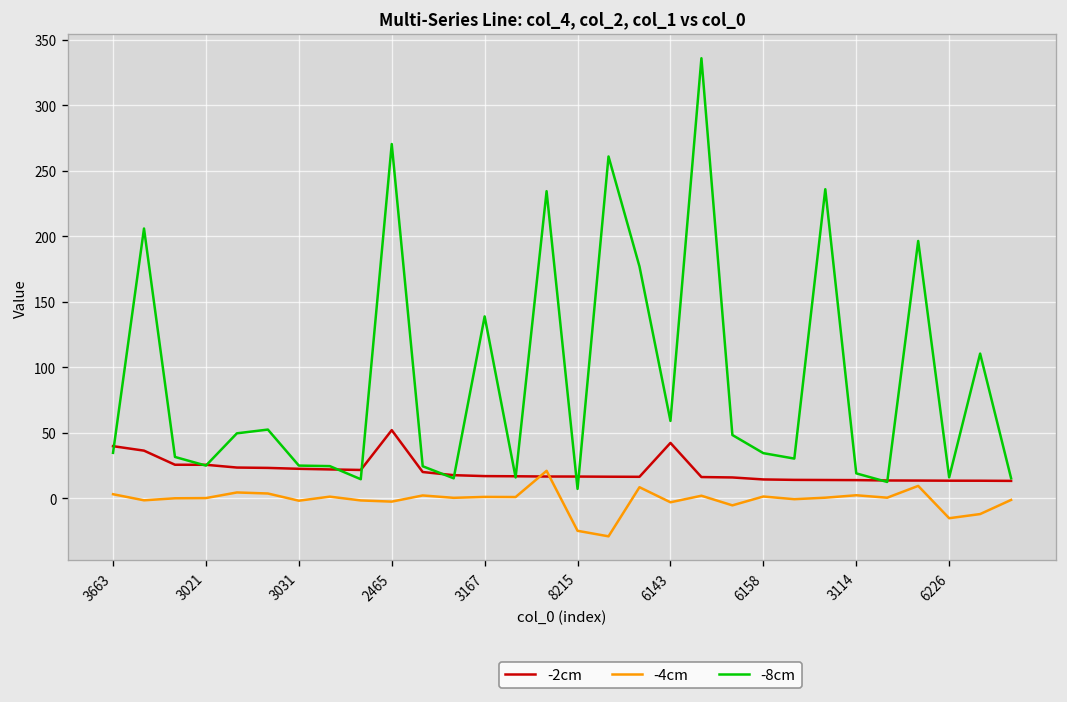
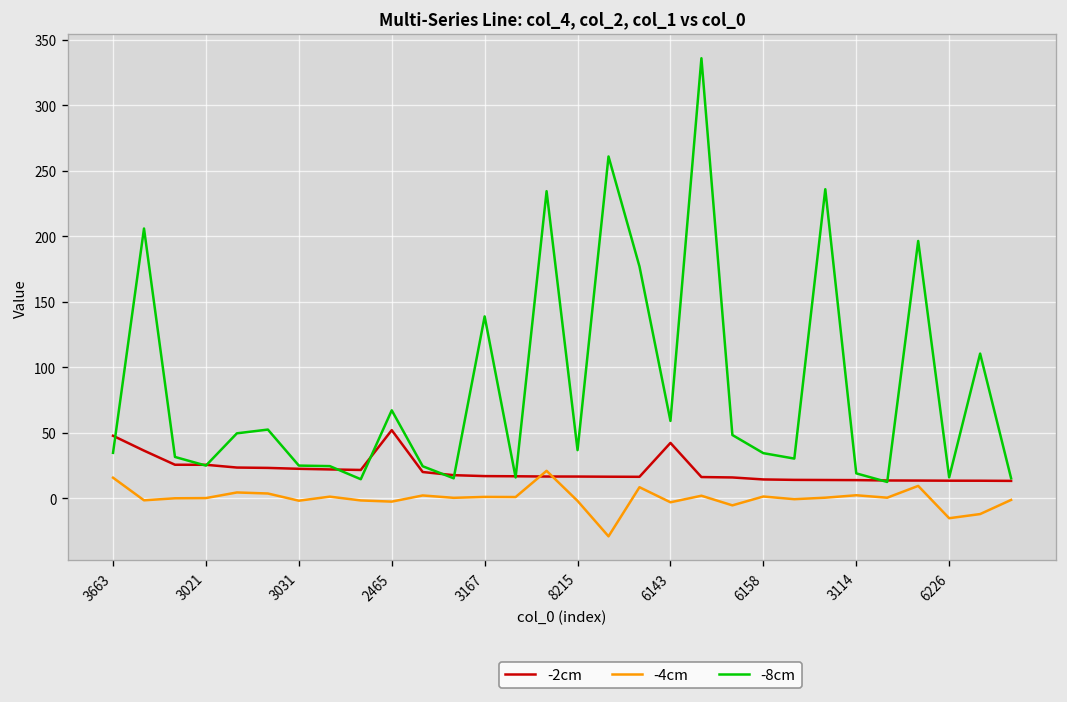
-2cm, 3663: 40 -> 48
-4cm, 3663: 3 -> 16
-8cm, 2465: 271 -> 67
-4cm, 8215: -25 -> -2
-8cm, 8215: 7 -> 37
